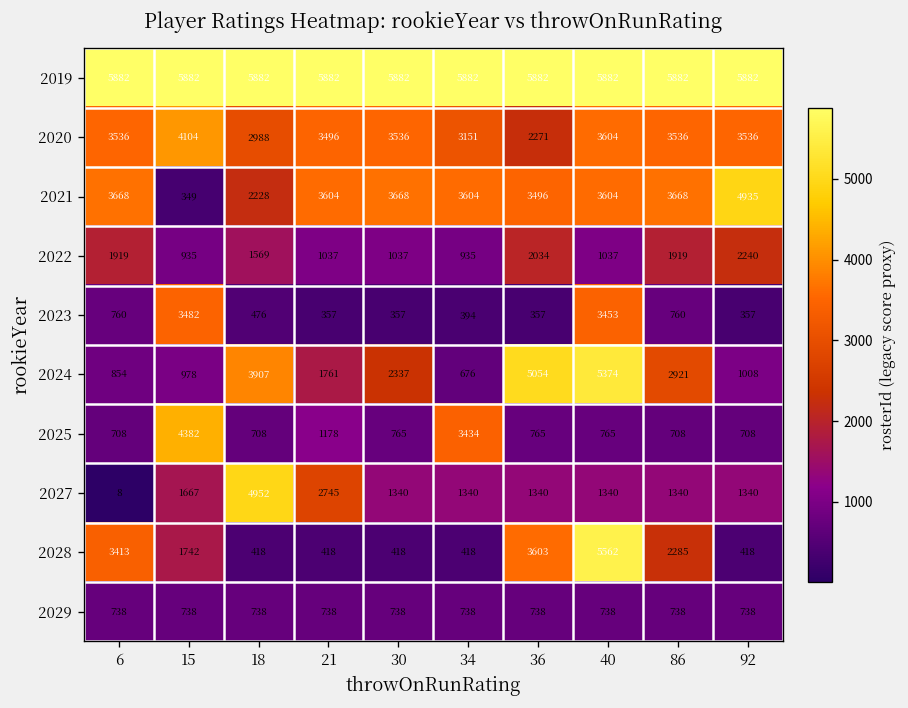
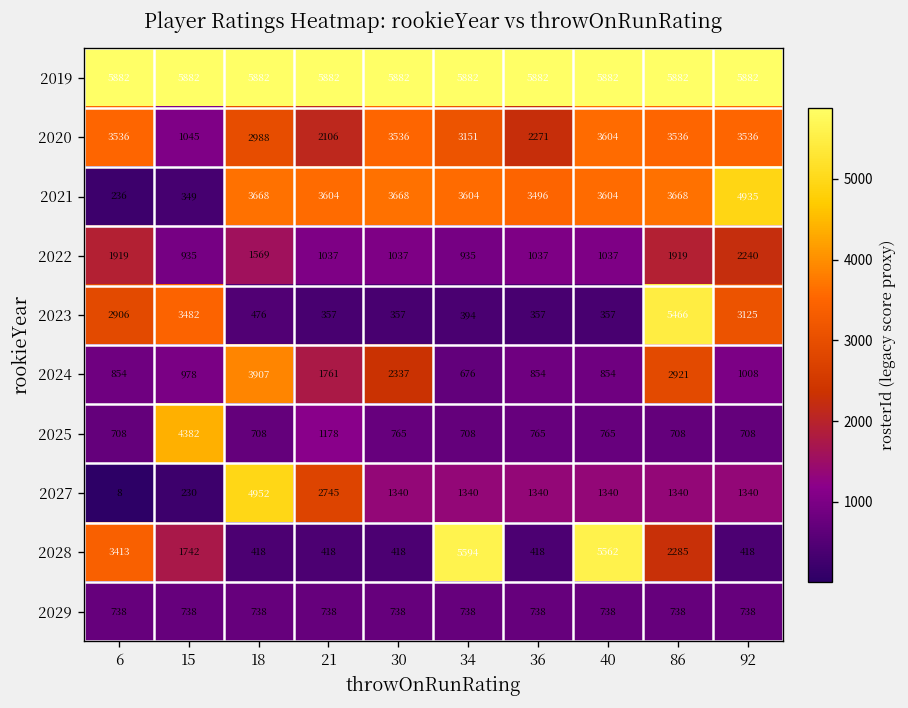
2020, 15: 4104 -> 1045
2020, 21: 3496 -> 2106
2021, 6: 3668 -> 236
2021, 18: 2228 -> 3668
2022, 36: 2034 -> 1037
2023, 6: 760 -> 2906
2023, 40: 3453 -> 357
2023, 86: 760 -> 5466
2023, 92: 357 -> 3125
2024, 36: 5054 -> 854
2024, 40: 5374 -> 854
2025, 34: 3434 -> 708
2027, 15: 1667 -> 230
2028, 34: 418 -> 5594
2028, 36: 3603 -> 418
